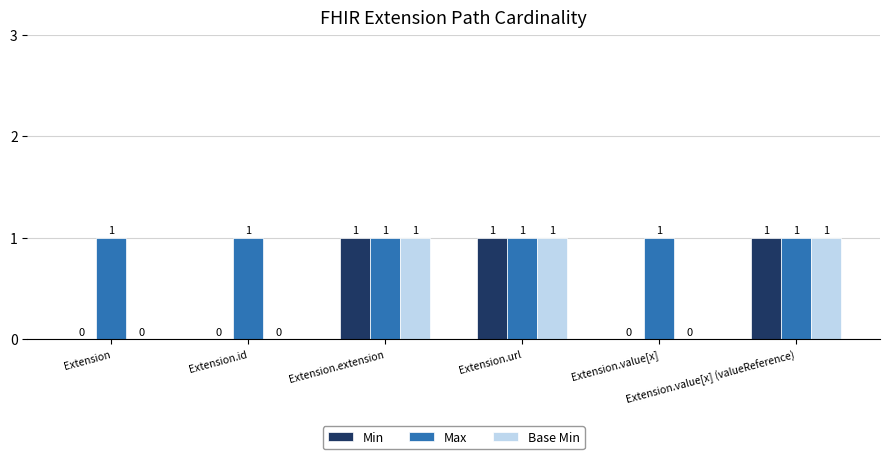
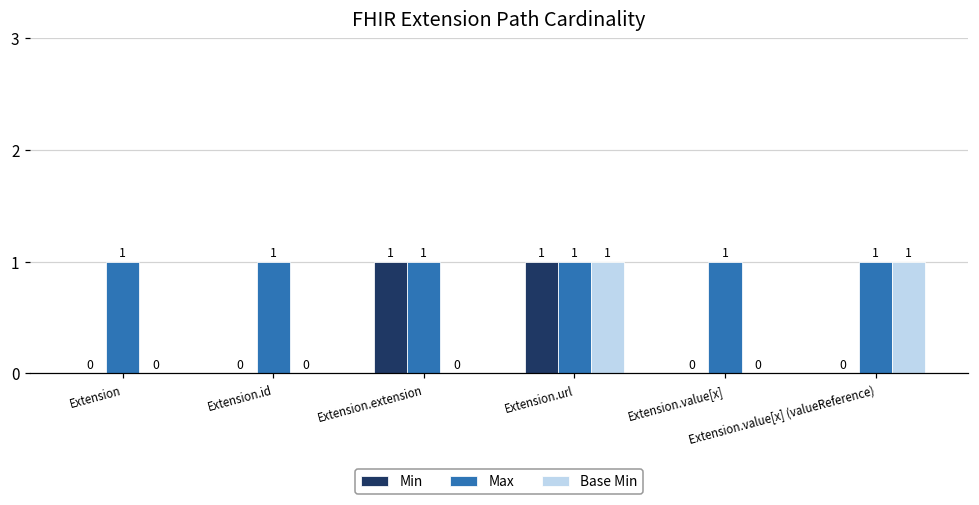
Base Min, Extension.extension: 1 -> 0
Min, Extension.value[x] (valueReference): 1 -> 0
